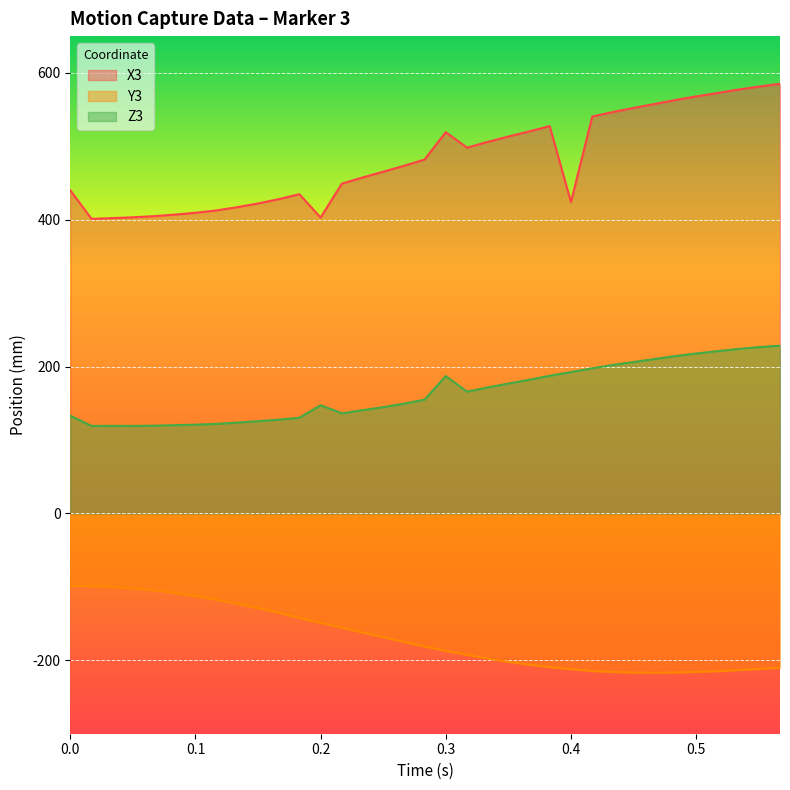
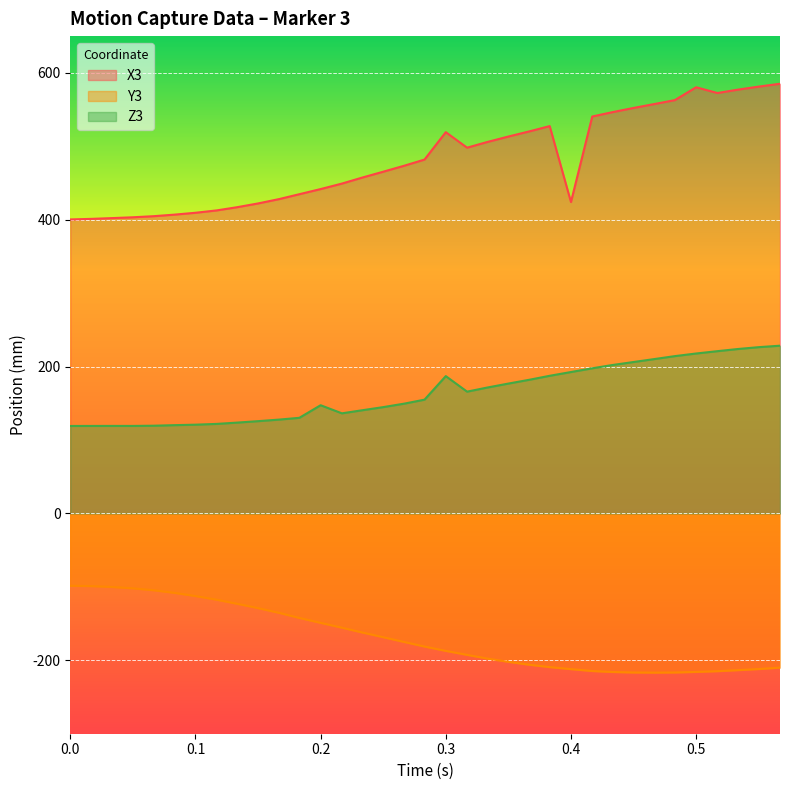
X3, 0.0: 440 -> 400
Z3, 0.0: 130 -> 120
X3, 0.2: 400 -> 440
X3, 0.5: 570 -> 580
